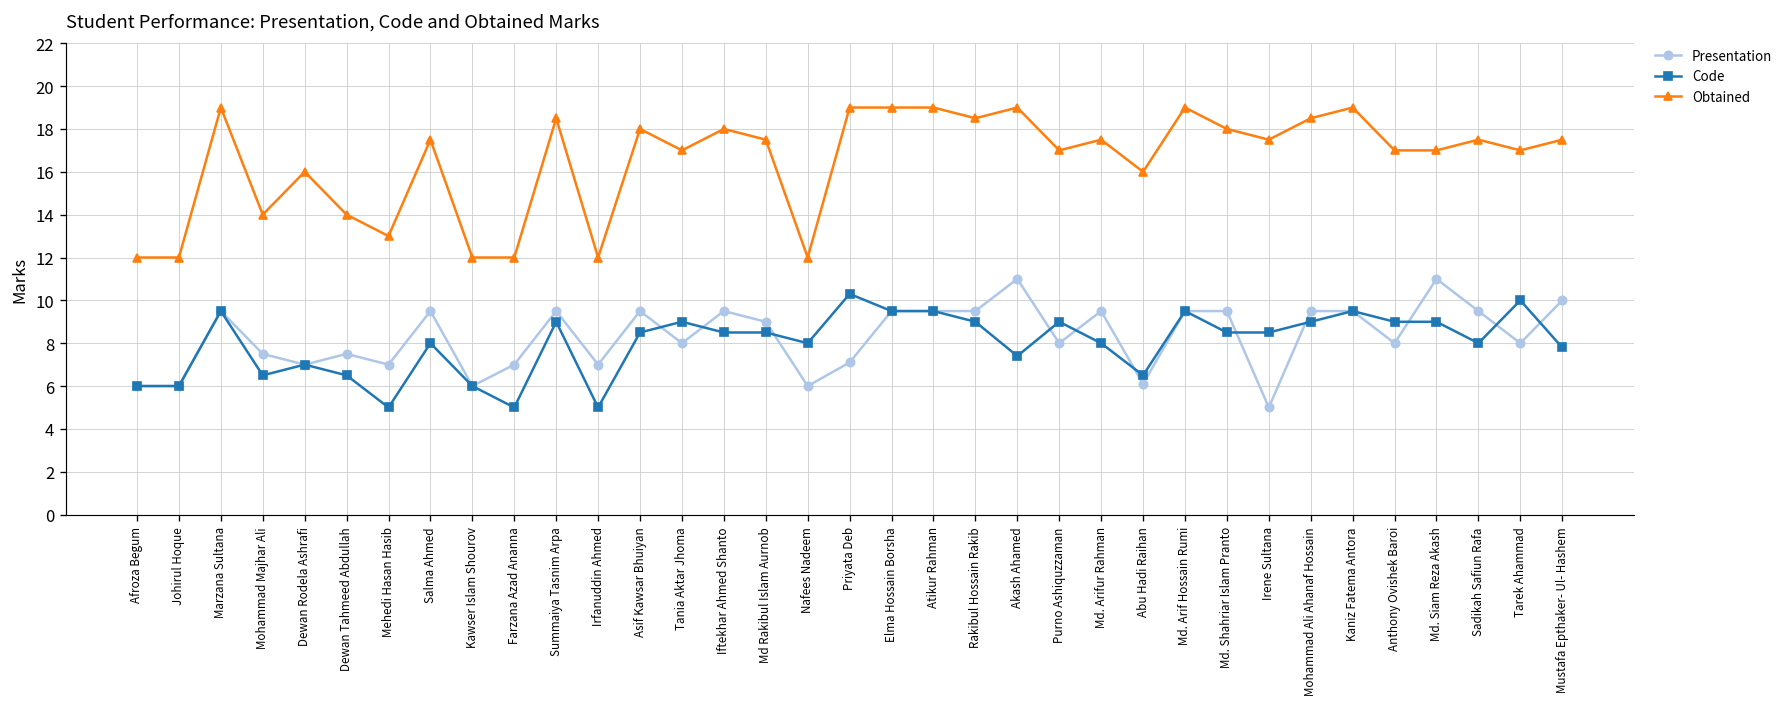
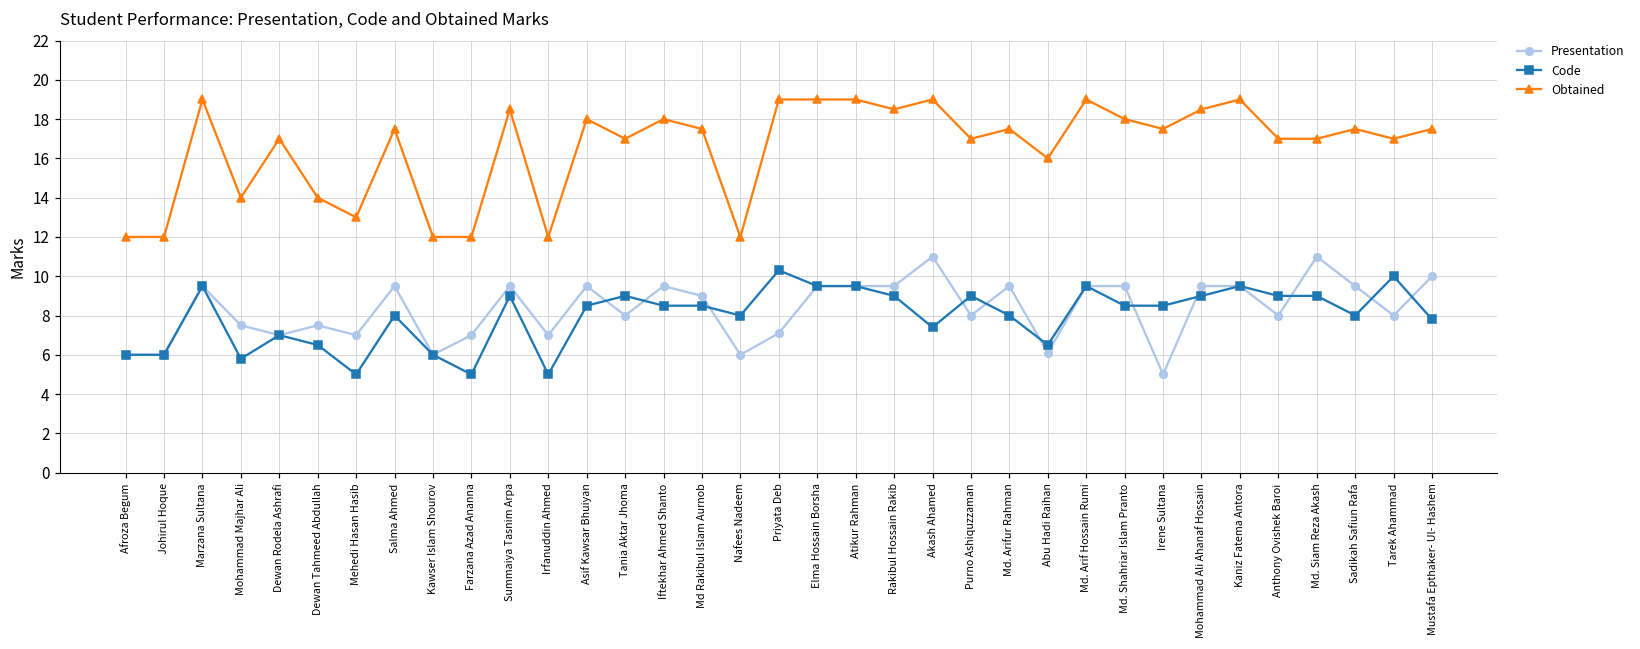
Code, Mohammad Majhar Ali: 6.5 -> 5.8
Obtained, Dewan Rodela Ashrafi: 16 -> 17
